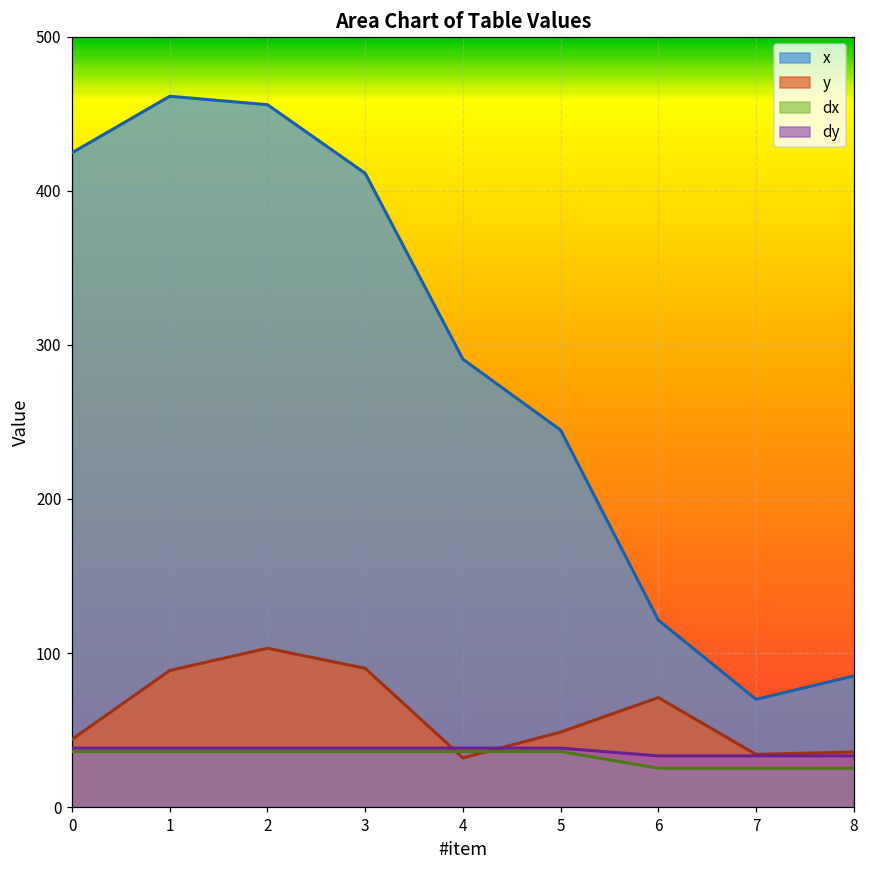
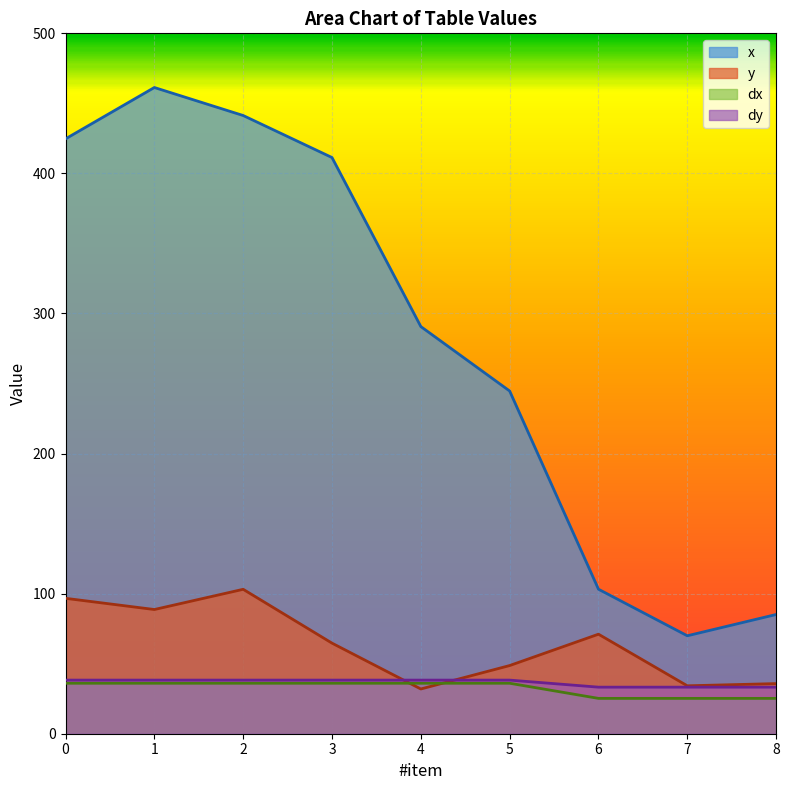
y, 0: 44 -> 97
x, 2: 456 -> 441
y, 3: 90 -> 65
x, 6: 121 -> 103
